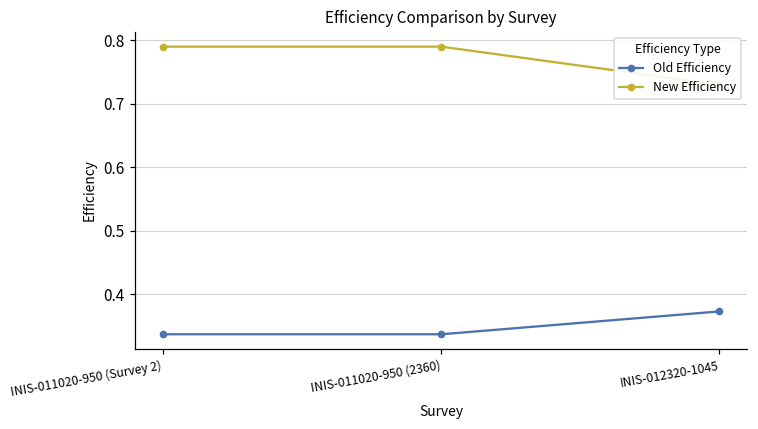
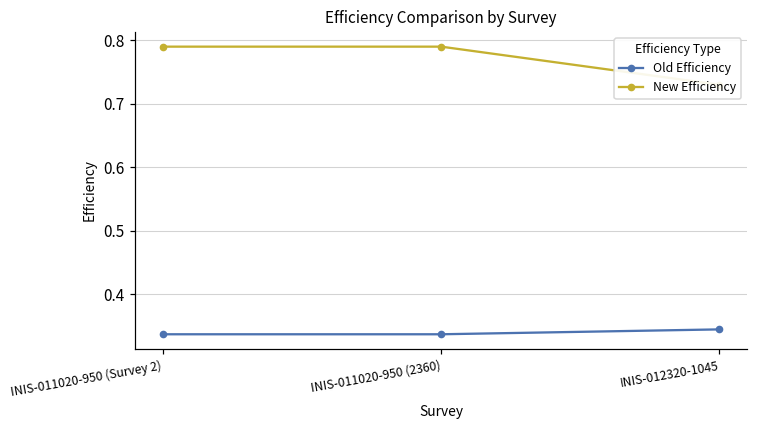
Old Efficiency, INIS-012320-1045: 0.37 -> 0.34
